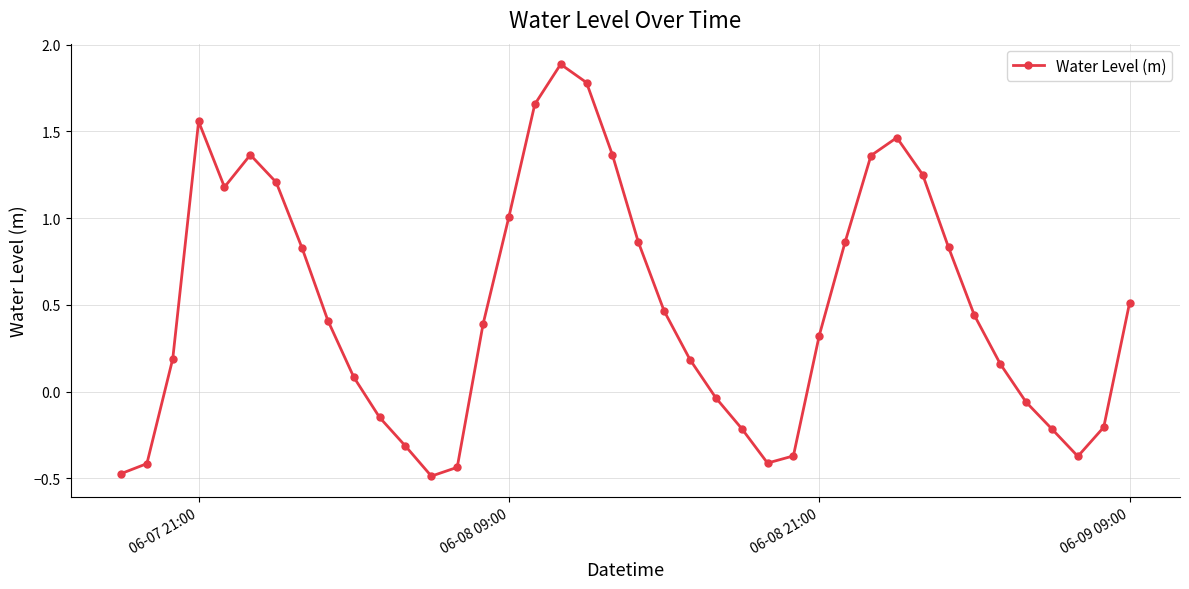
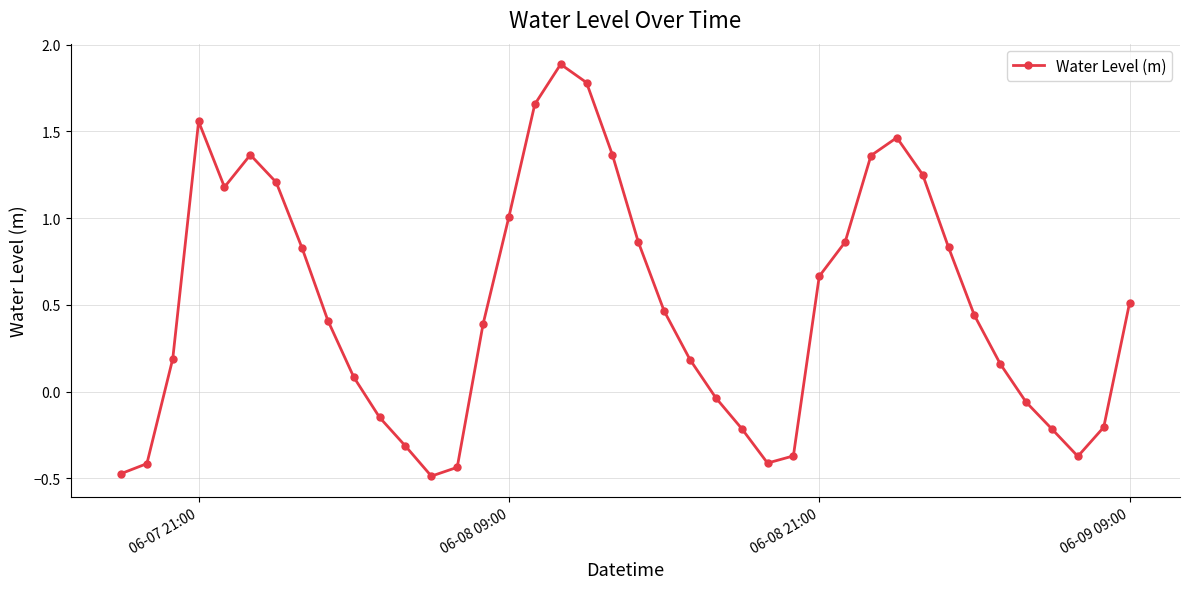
06-08 21:00: 0.32 -> 0.66
